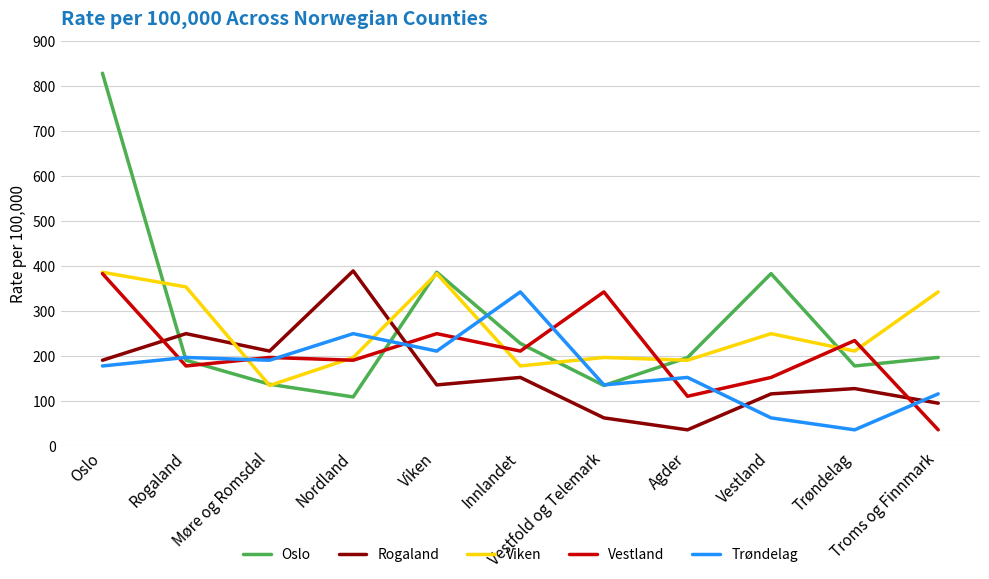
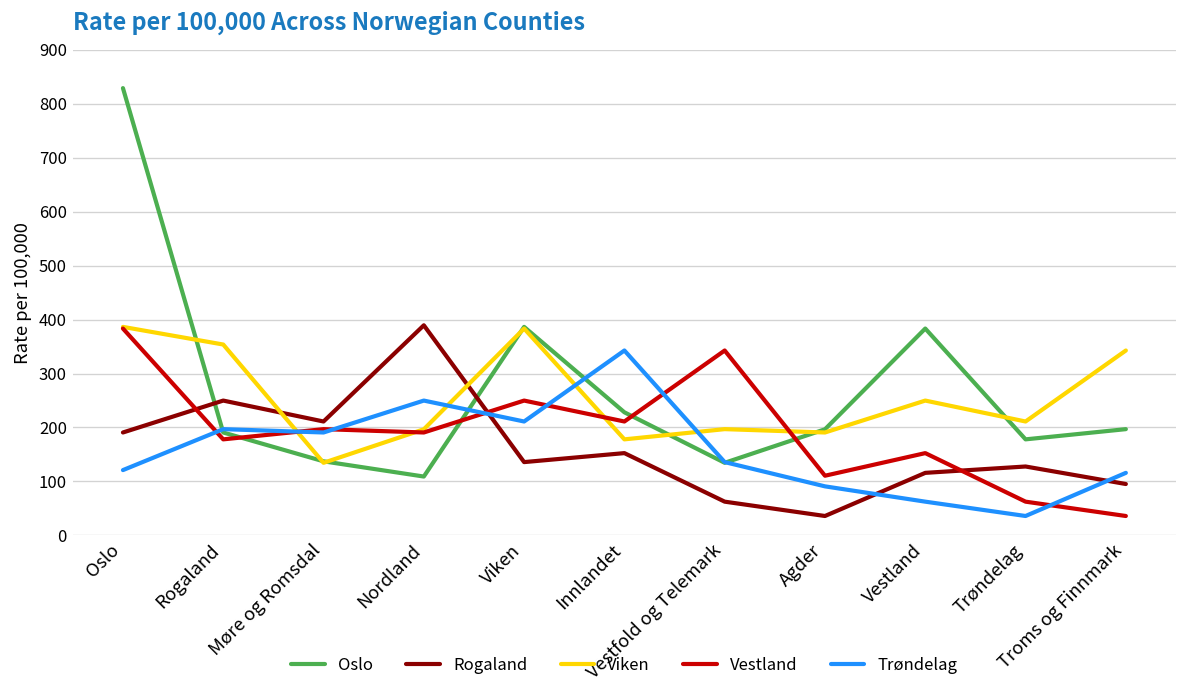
Trøndelag, Oslo: 180 -> 120
Trøndelag, Agder: 150 -> 90
Vestland, Trøndelag: 230 -> 60
